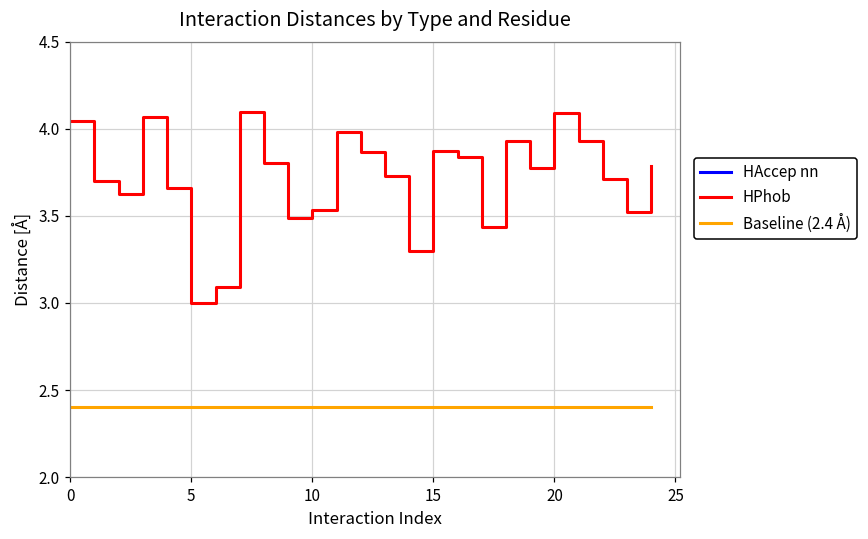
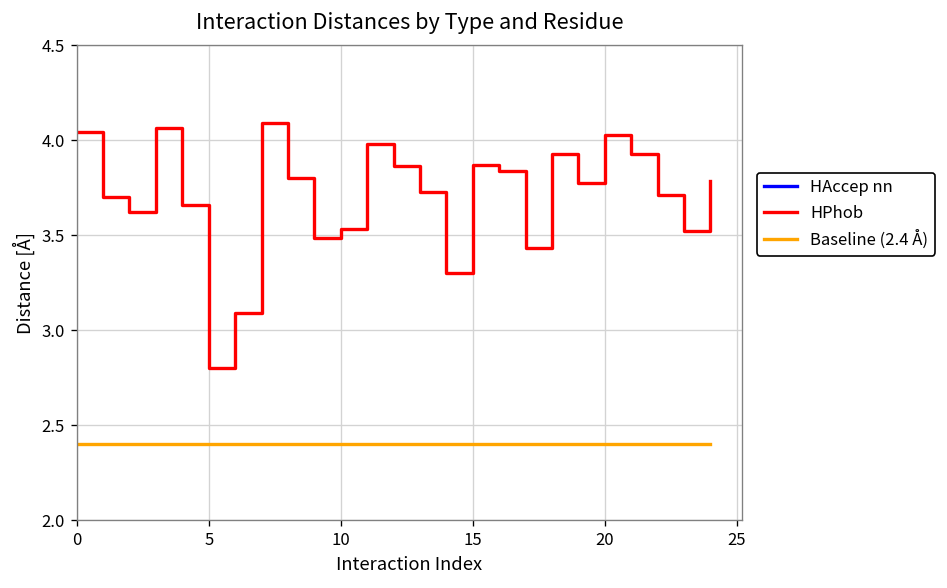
HPhob, 5: 3.0 -> 2.8
HPhob, 20: 4.09 -> 4.03
